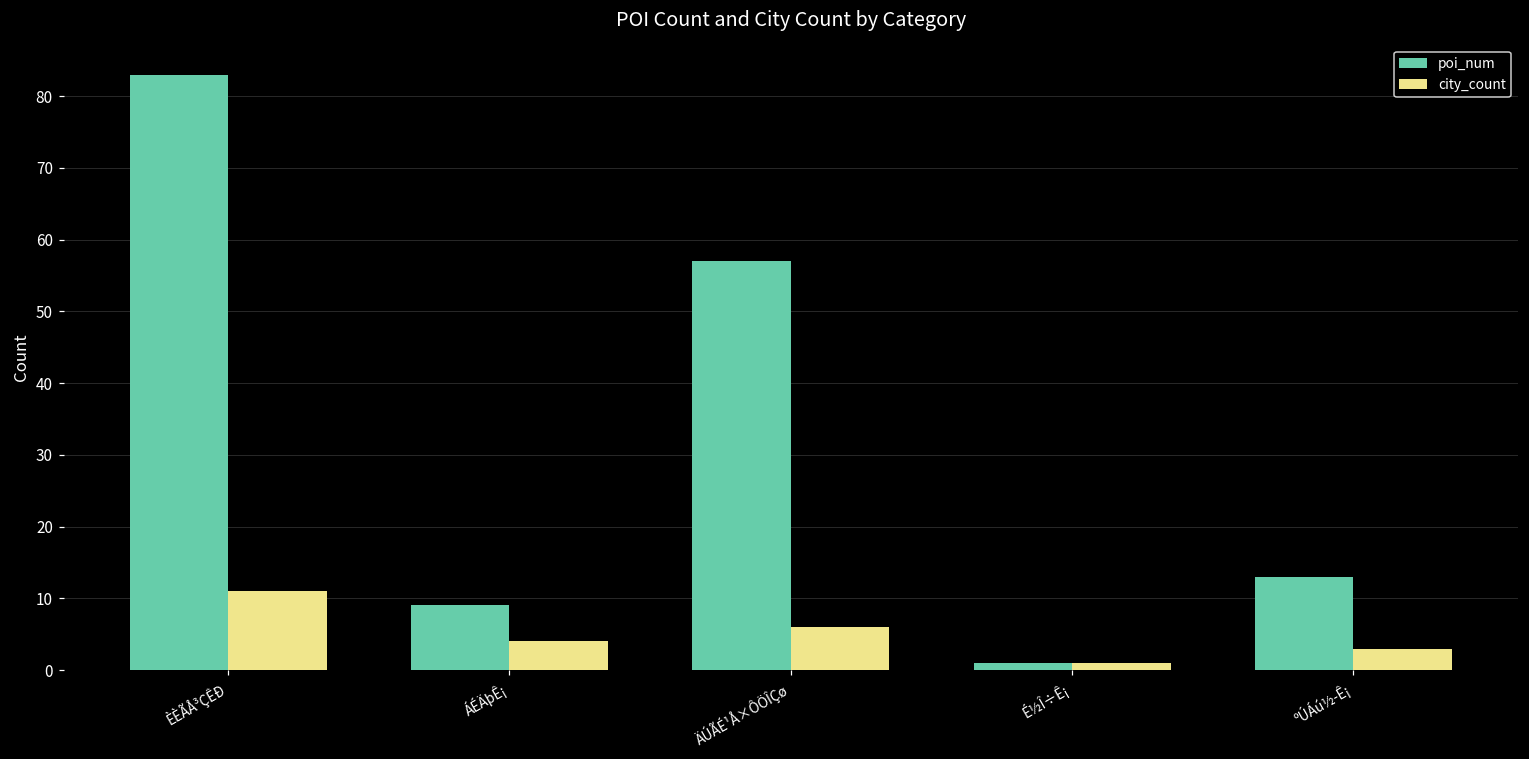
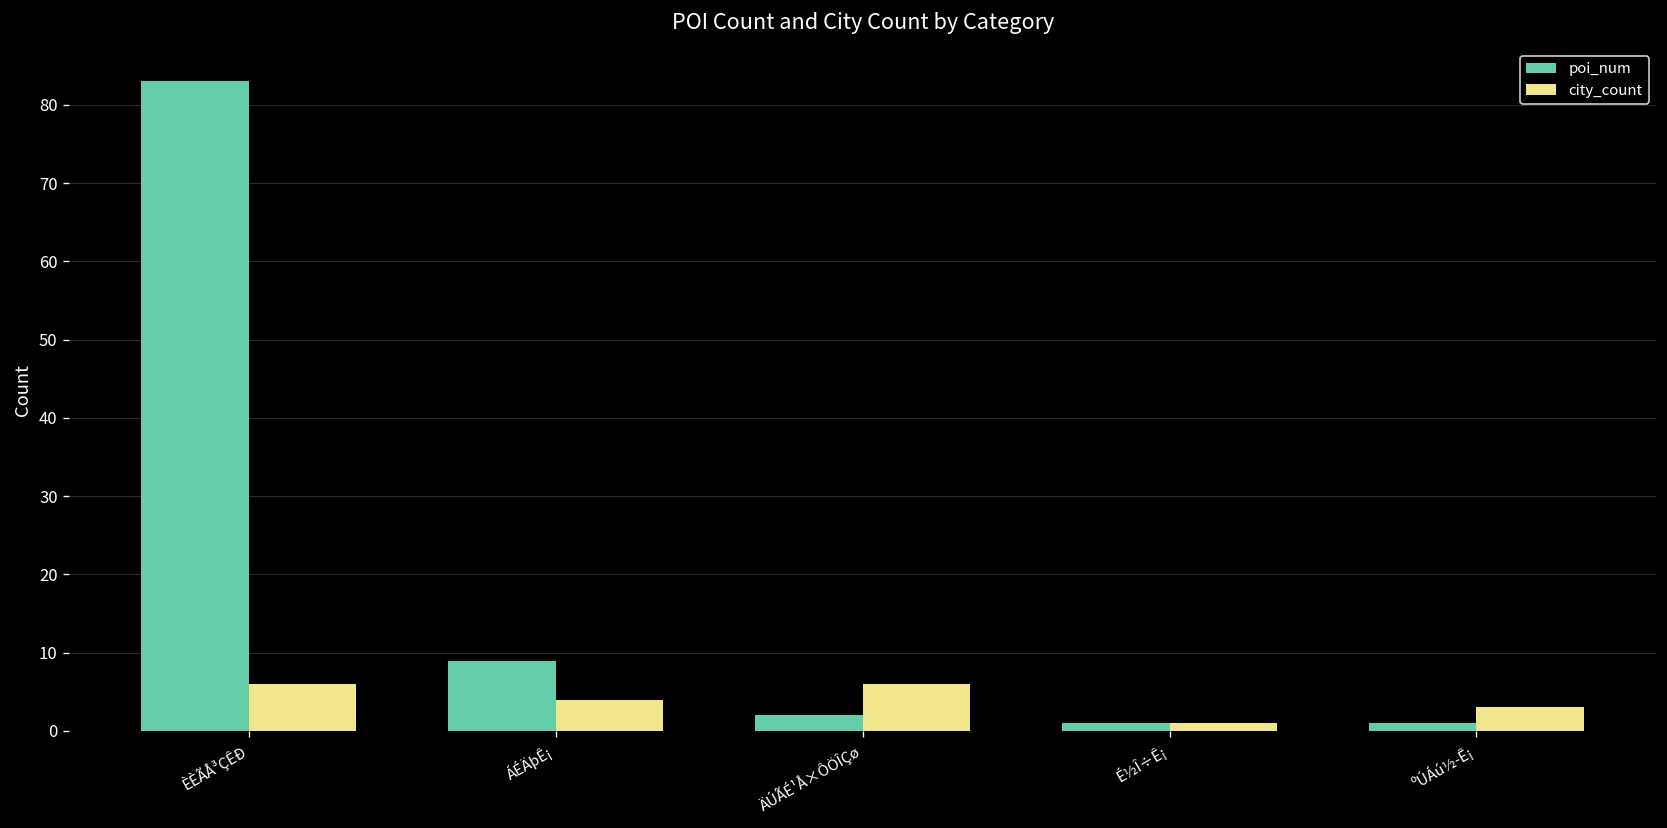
city_count, ÈÈÃÅ³ÇÊÐ: 11 -> 6
poi_num, ÄÚÃÉ¹Å×ÔÖÎÇø: 57 -> 2
poi_num, ºÚÁú½­Ê¡: 13 -> 1
